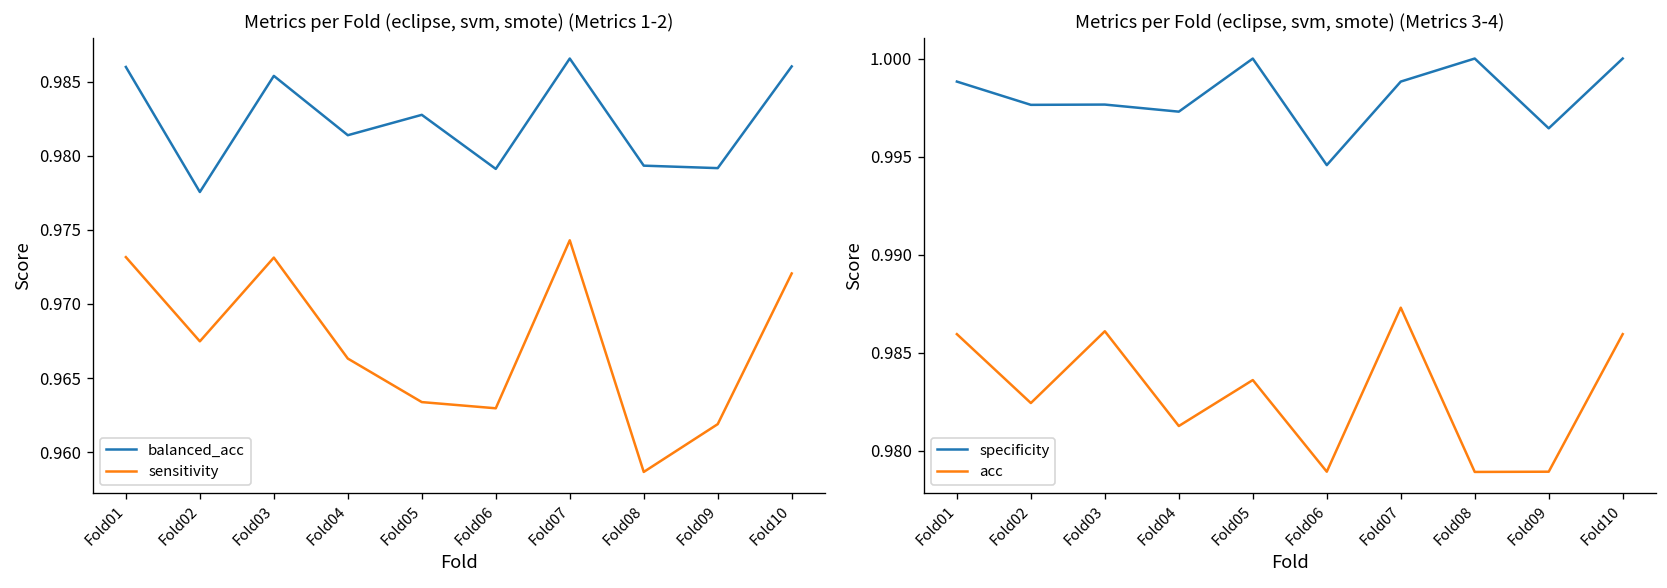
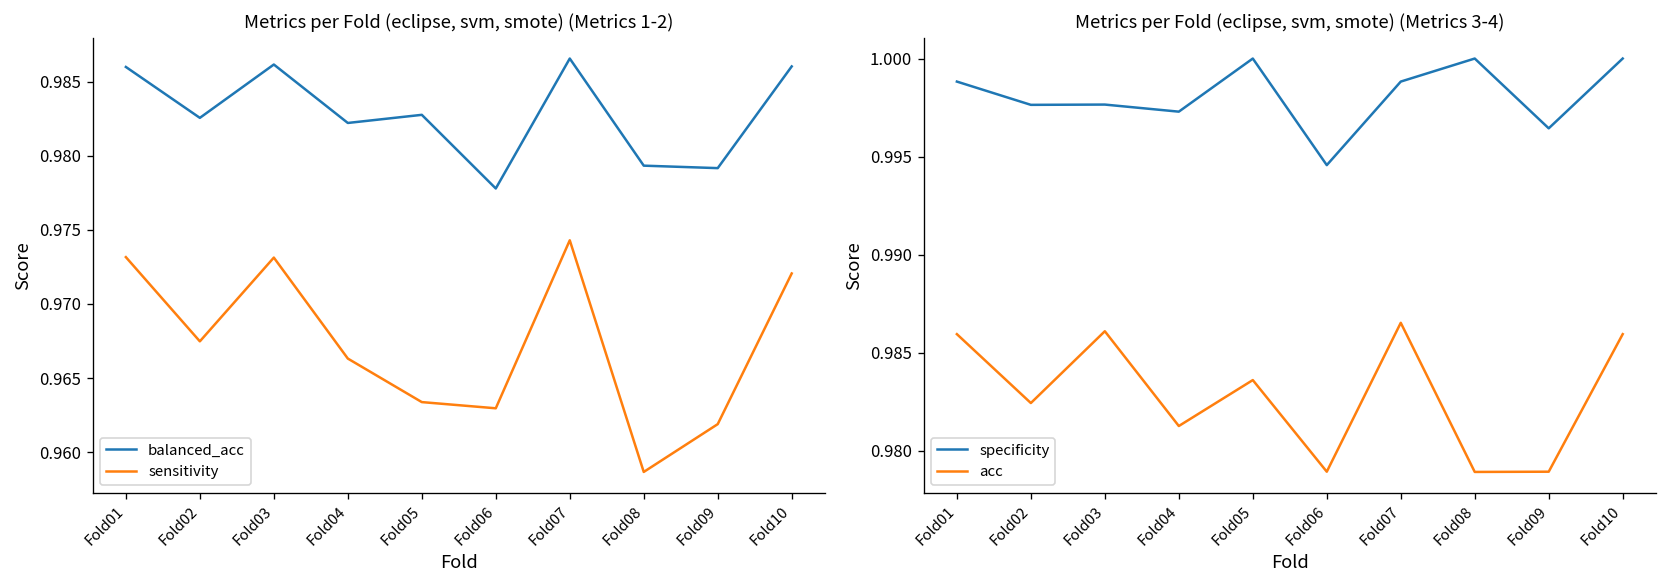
Metrics per Fold (eclipse, svm, smote) (Metrics 1-2), balanced_acc, Fold02: 0.9776 -> 0.9826
Metrics per Fold (eclipse, svm, smote) (Metrics 1-2), balanced_acc, Fold03: 0.9854 -> 0.9862
Metrics per Fold (eclipse, svm, smote) (Metrics 1-2), balanced_acc, Fold04: 0.9814 -> 0.9822
Metrics per Fold (eclipse, svm, smote) (Metrics 1-2), balanced_acc, Fold06: 0.9791 -> 0.9778
Metrics per Fold (eclipse, svm, smote) (Metrics 3-4), acc, Fold07: 0.9873 -> 0.9865
